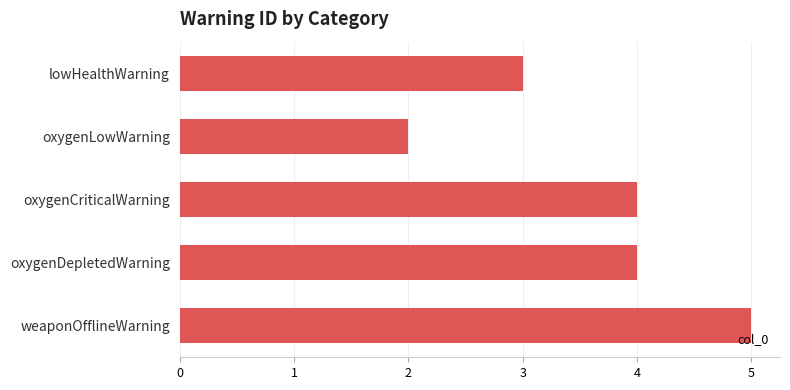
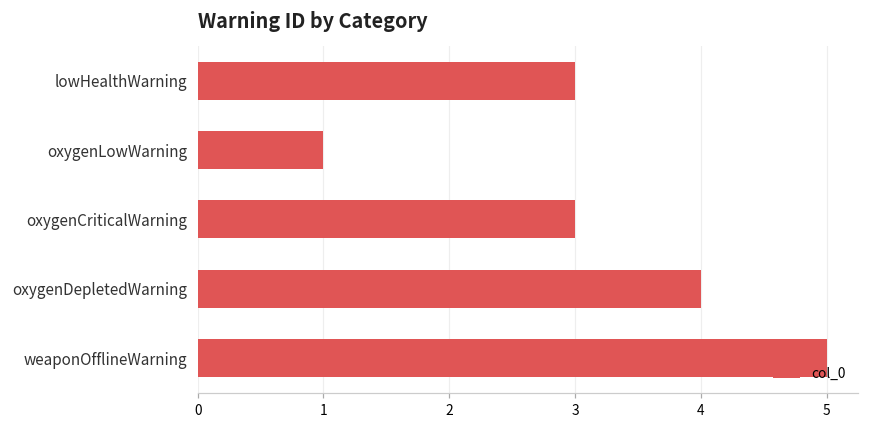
oxygenLowWarning: 2 -> 1
oxygenCriticalWarning: 4 -> 3
